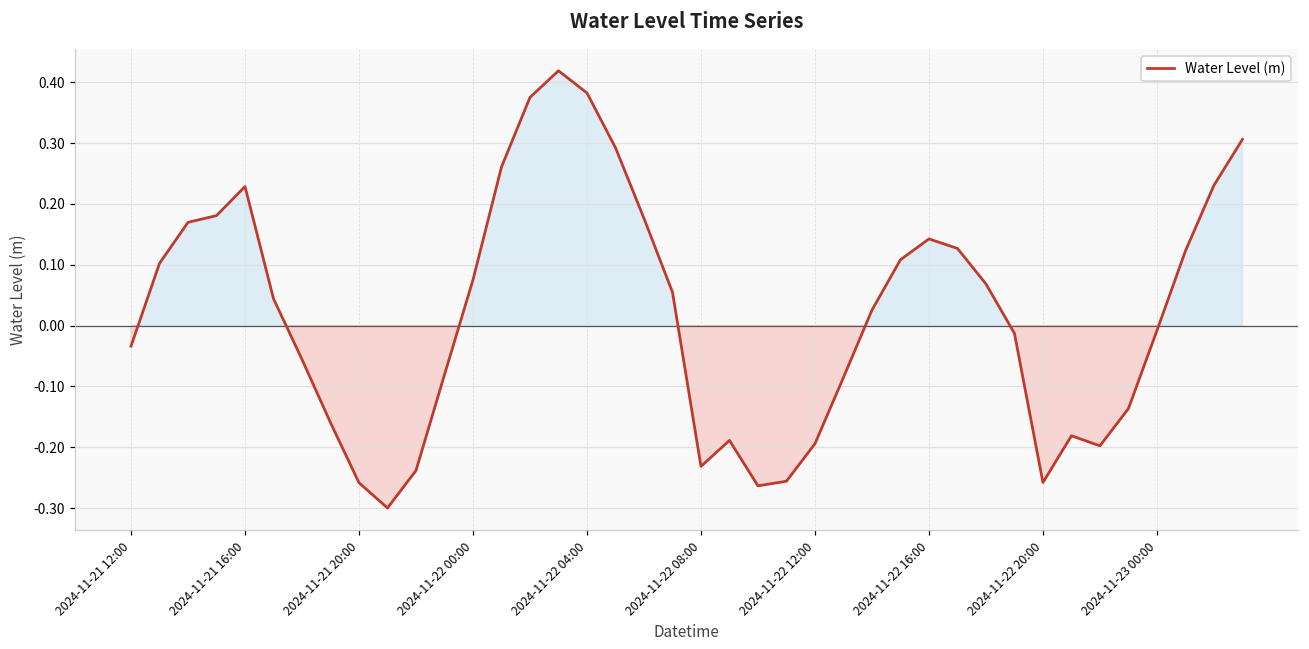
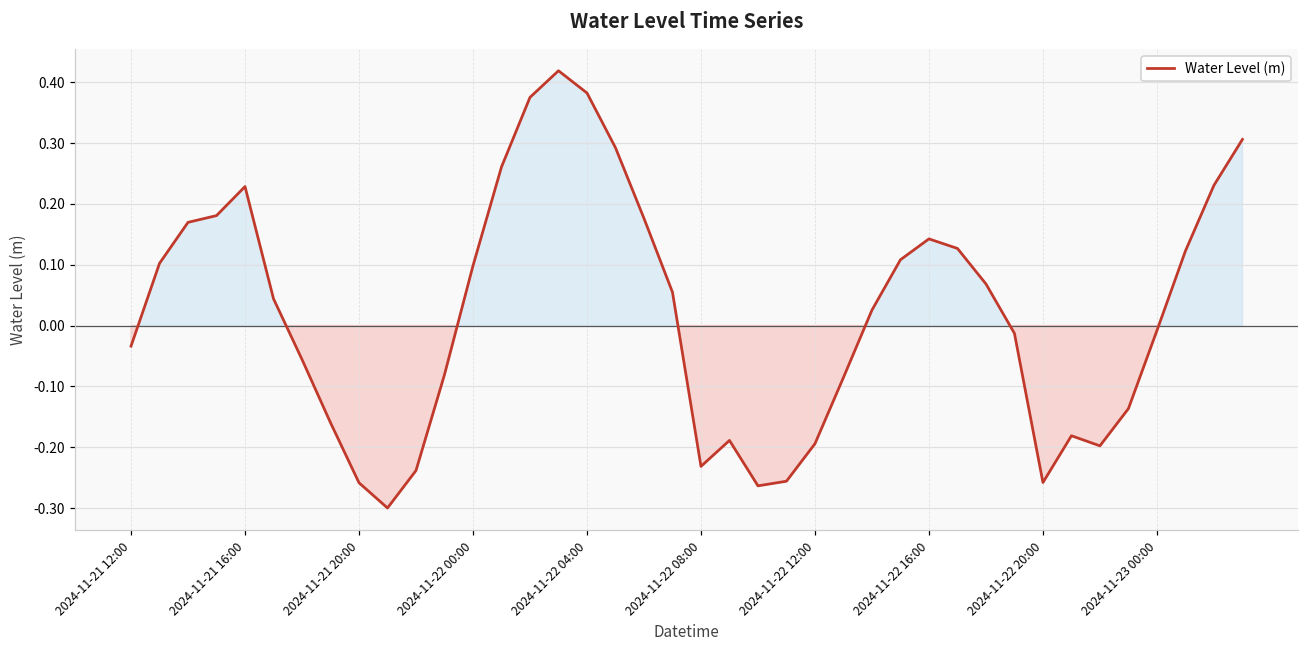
2024-11-22 00:00: 0.08 -> 0.10
